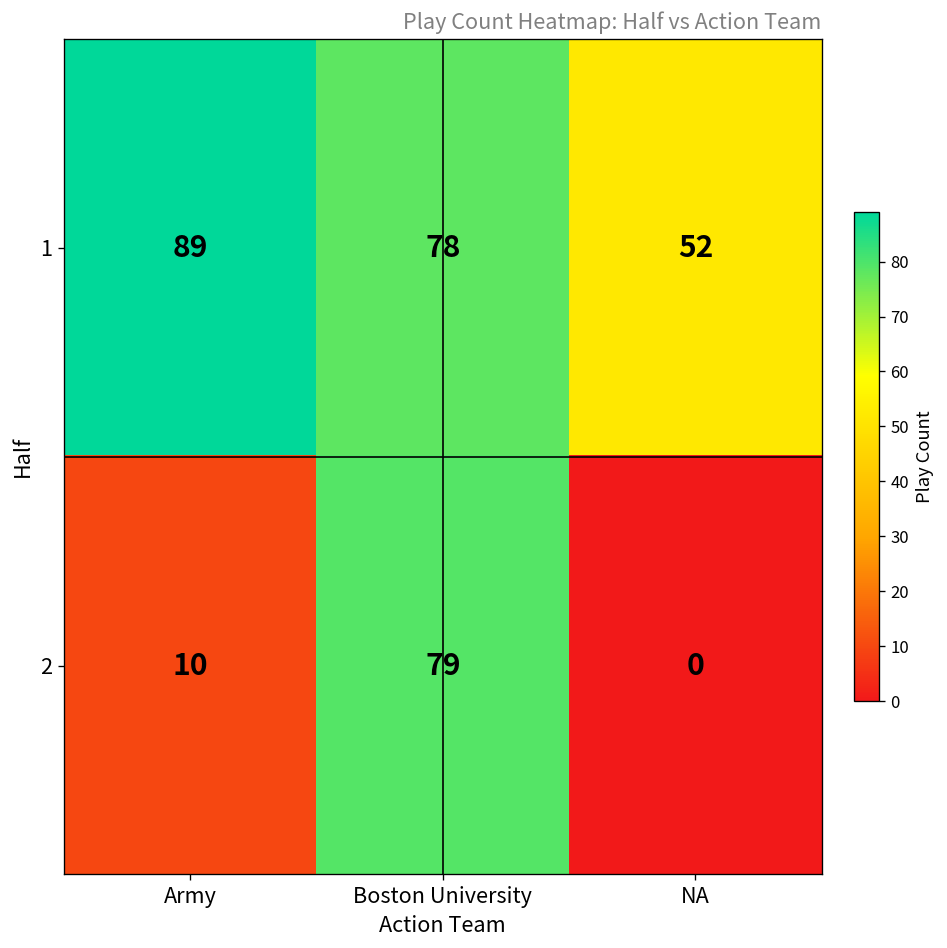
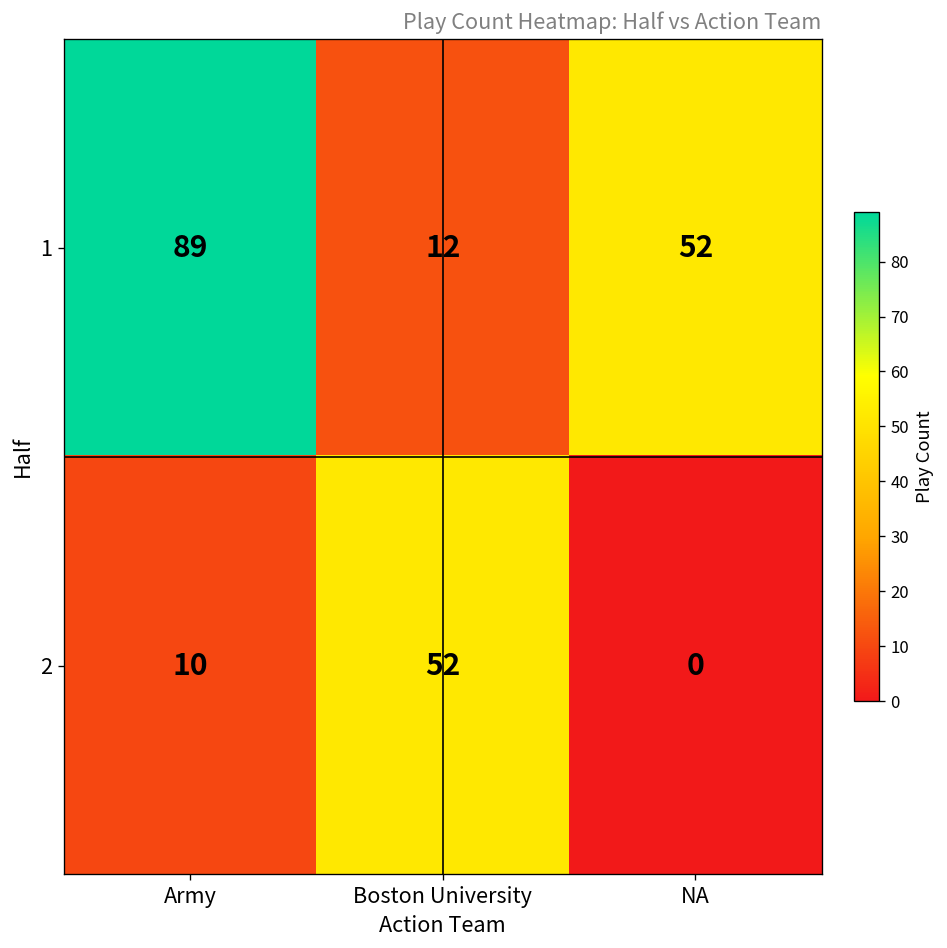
1, Boston University: 78 -> 12
2, Boston University: 79 -> 52
